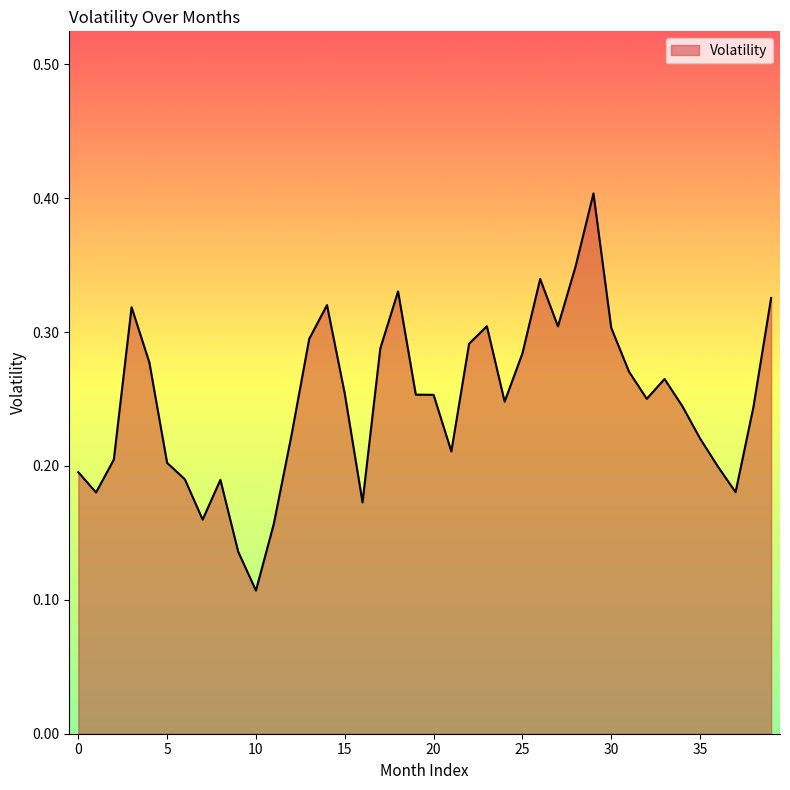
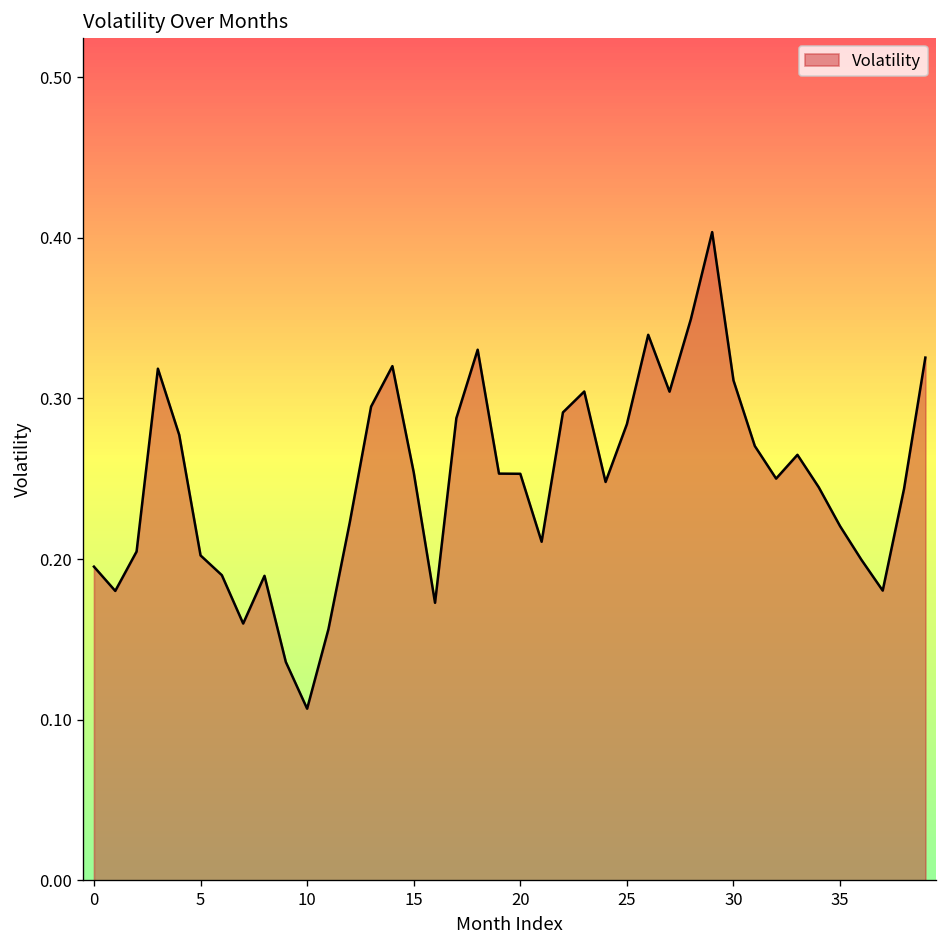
30: 0.303 -> 0.311
